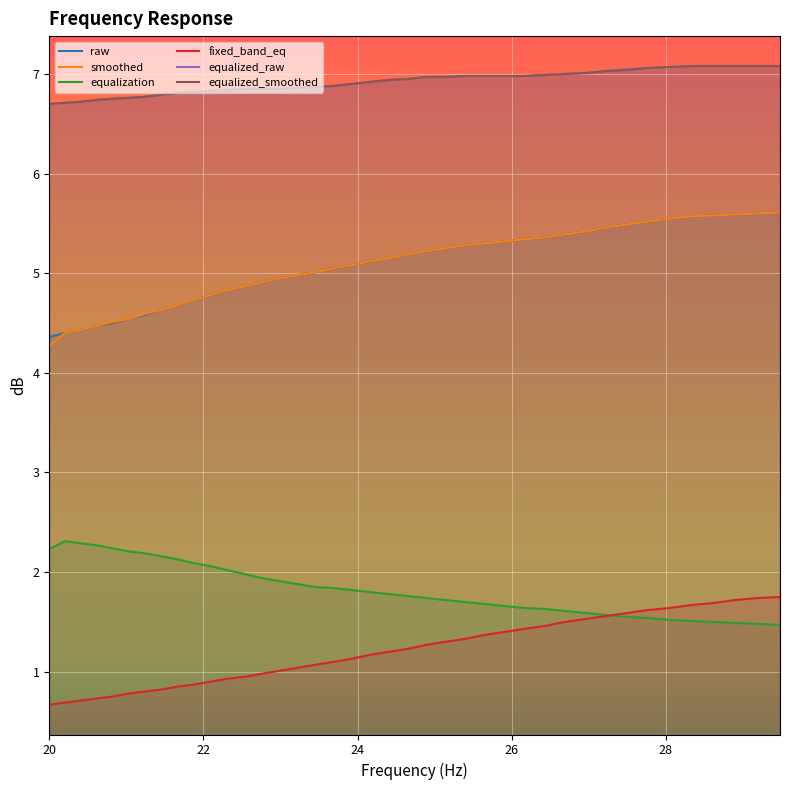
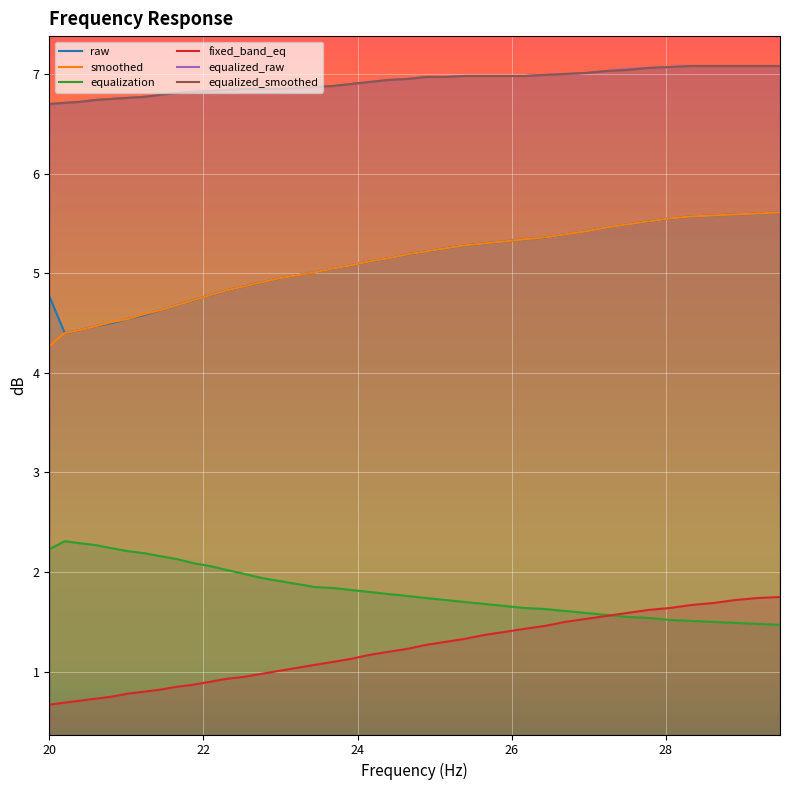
raw, 20: 4.4 -> 4.8
